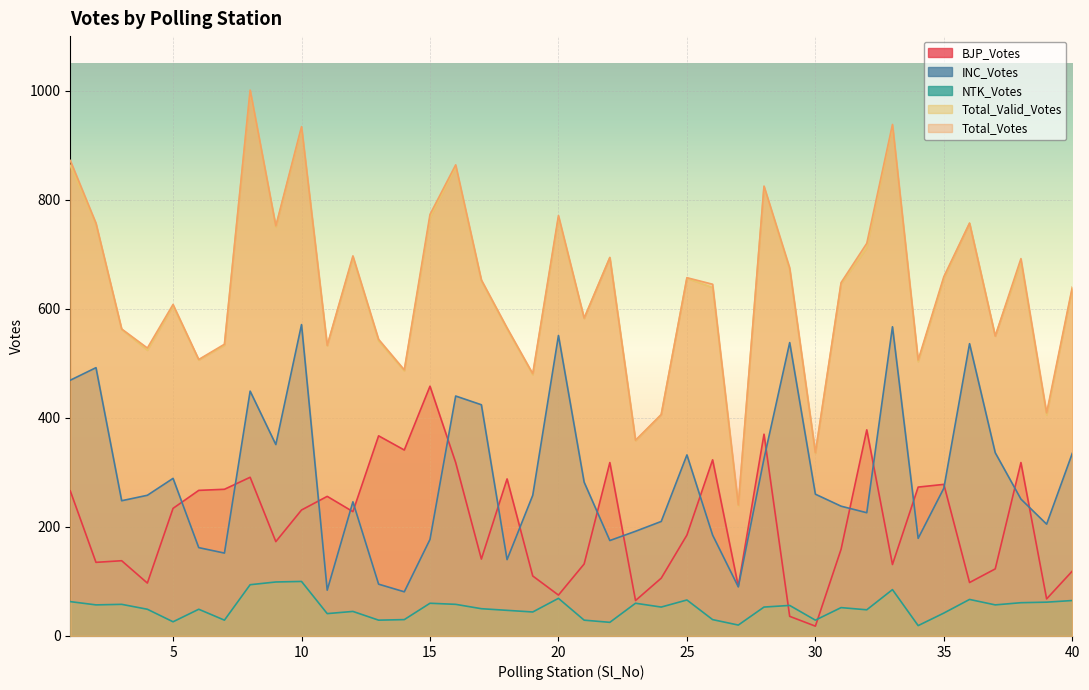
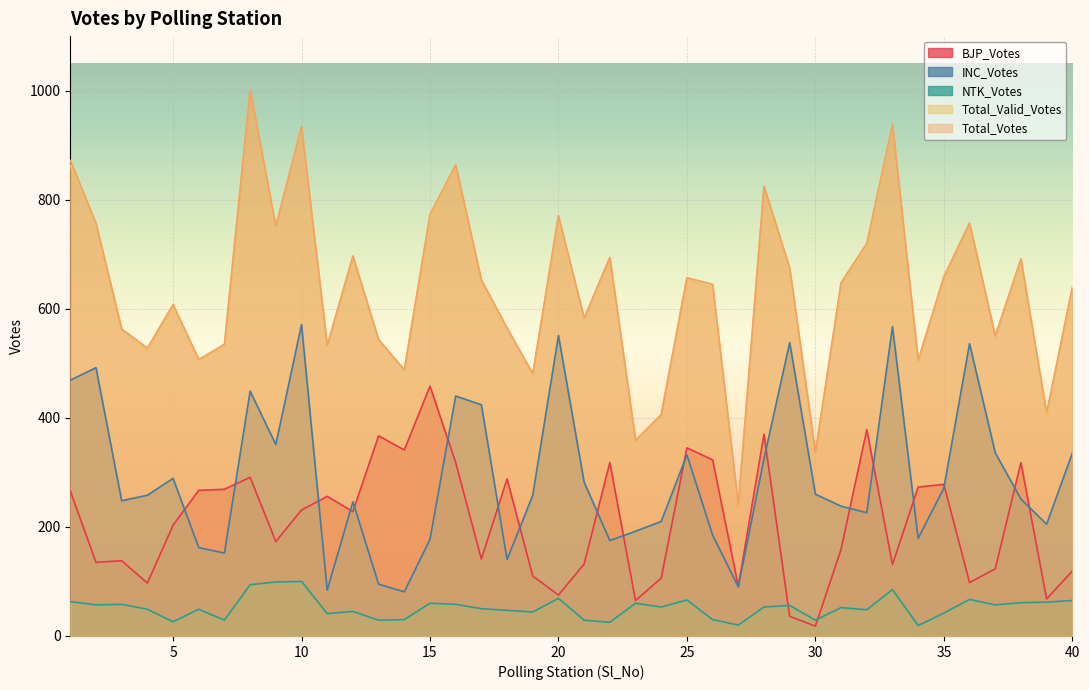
BJP_Votes, 5: 230 -> 200
BJP_Votes, 25: 190 -> 350
